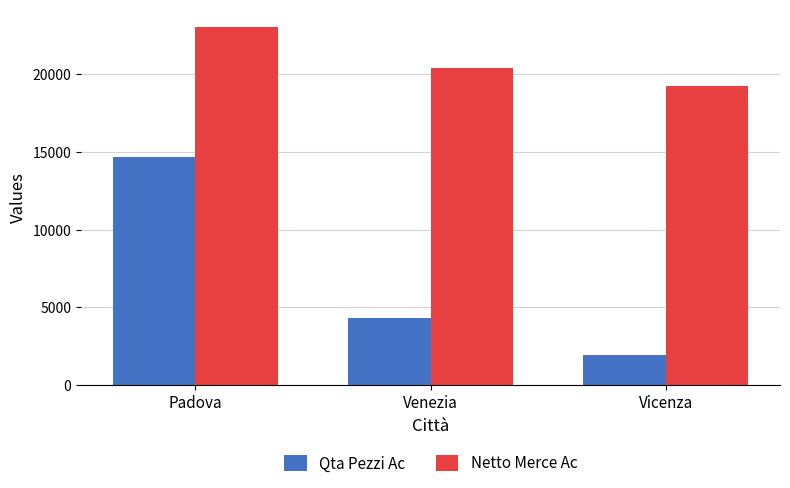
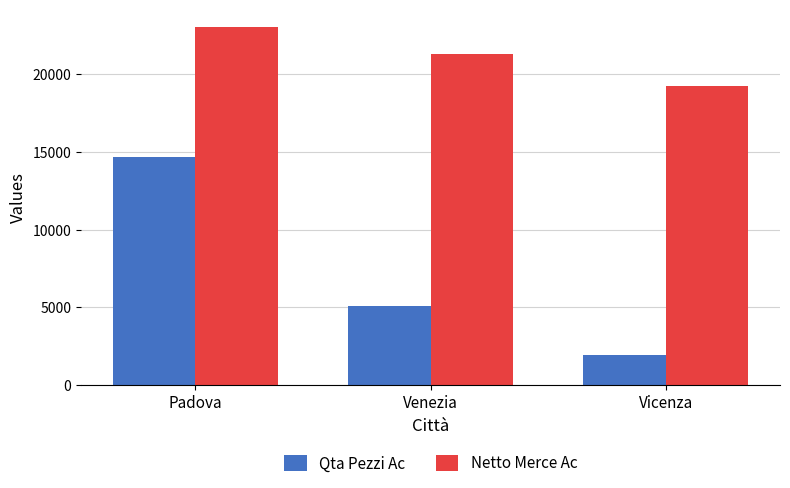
Qta Pezzi Ac, Venezia: 4300 -> 5100
Netto Merce Ac, Venezia: 20400 -> 21300
